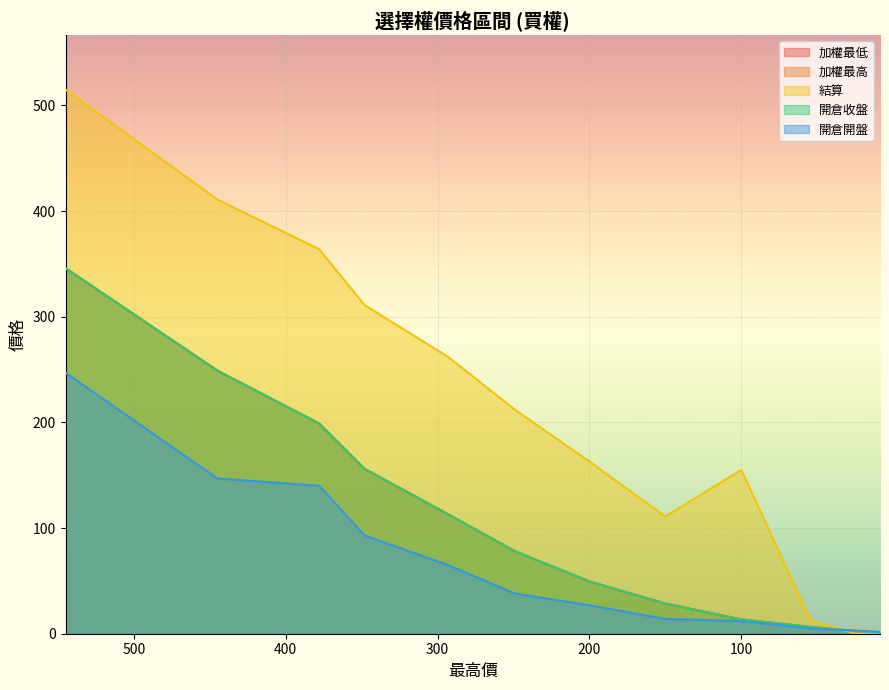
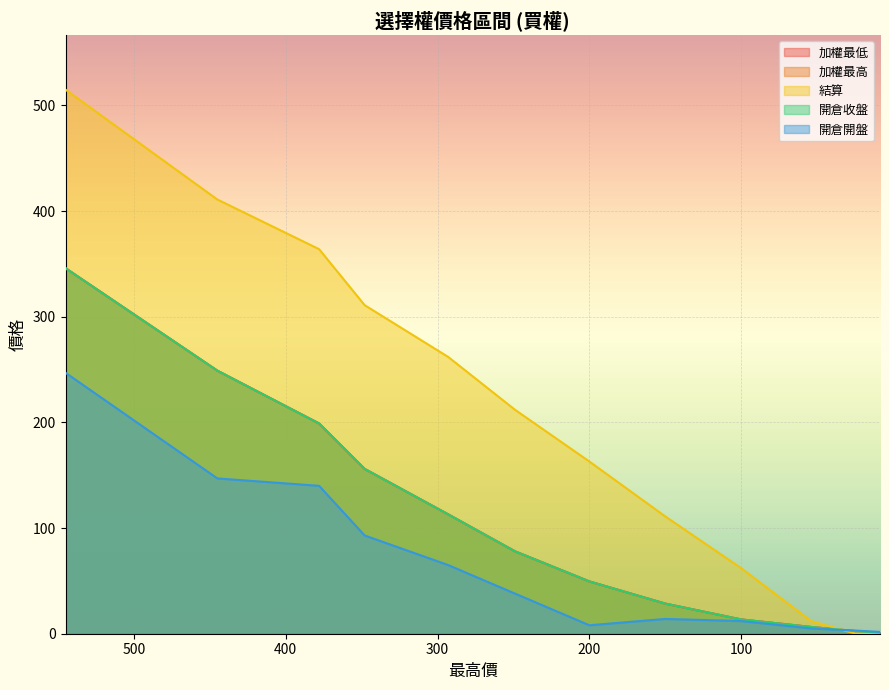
開倉開盤, 200: 27 -> 8
結算, 100: 155 -> 62
